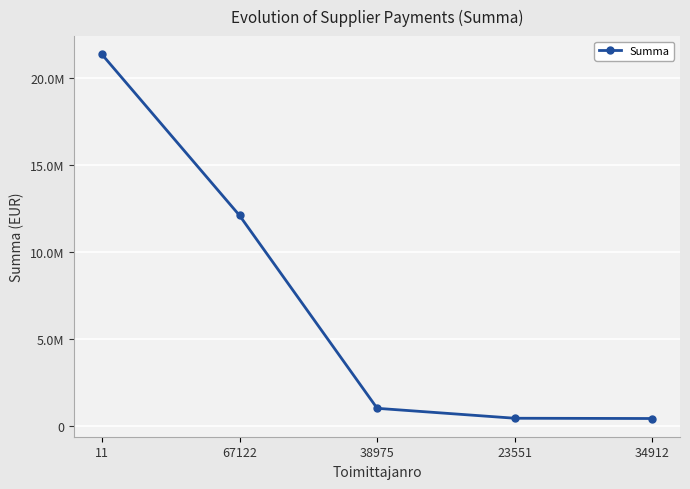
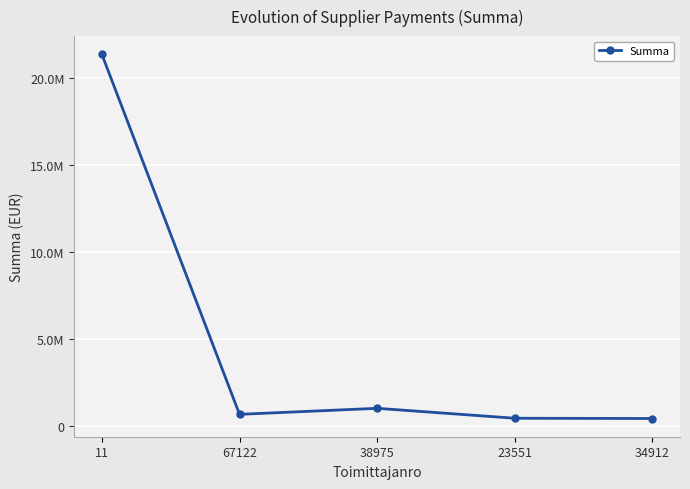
67122: 12100000 -> 700000
